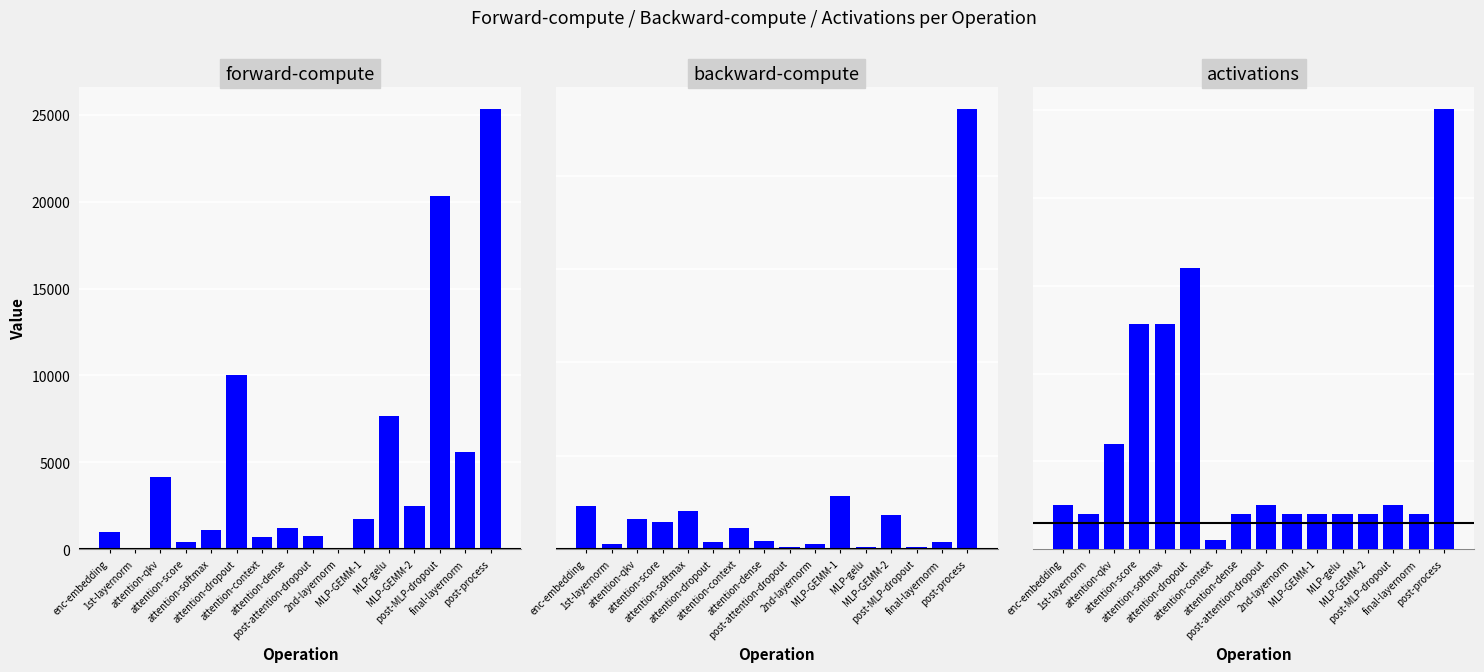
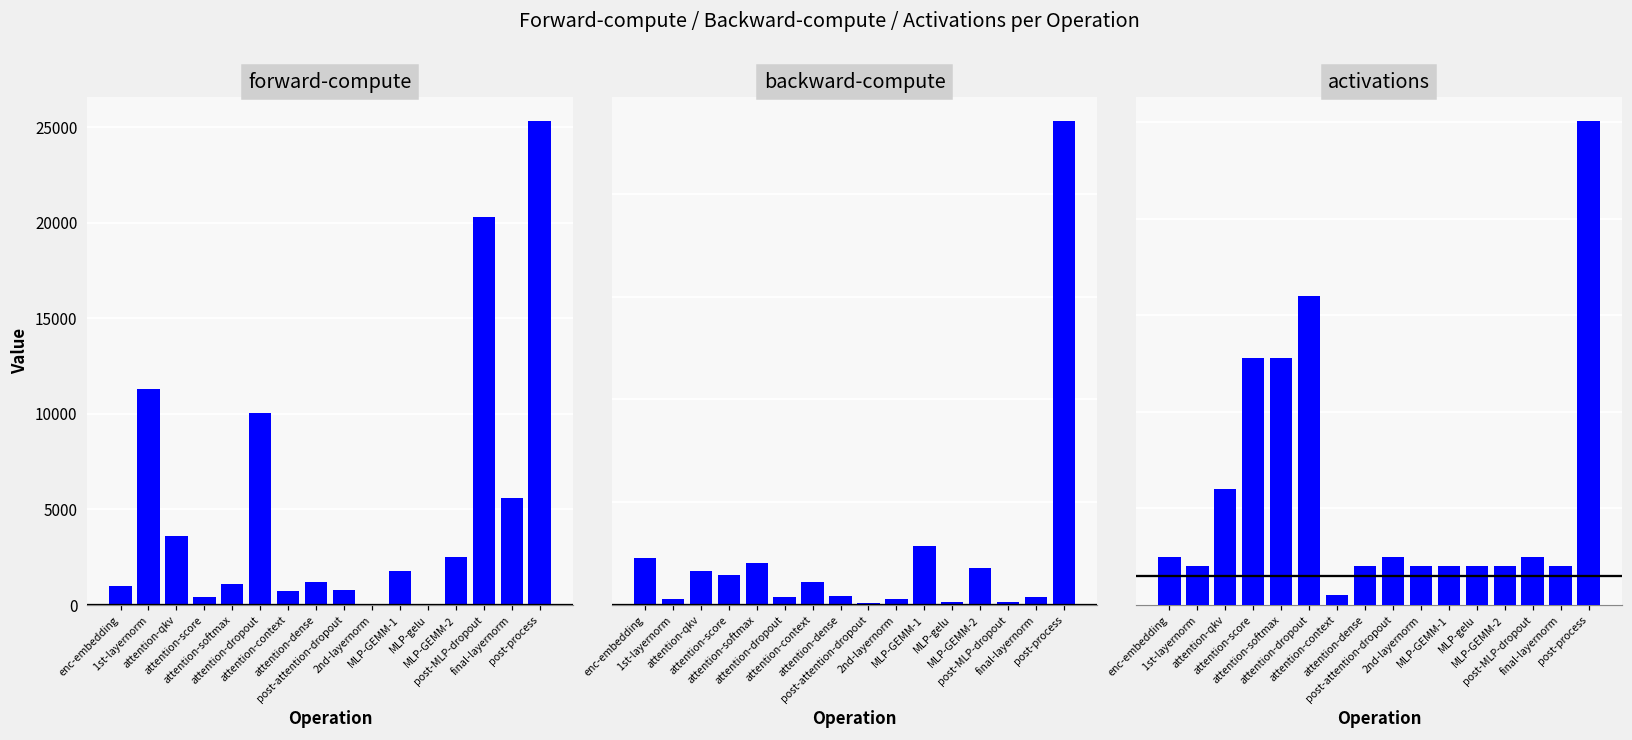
forward-compute, 1st-layernorm: 100 -> 11300
forward-compute, attention-qkv: 4200 -> 3600
forward-compute, MLP-gelu: 7600 -> 100
